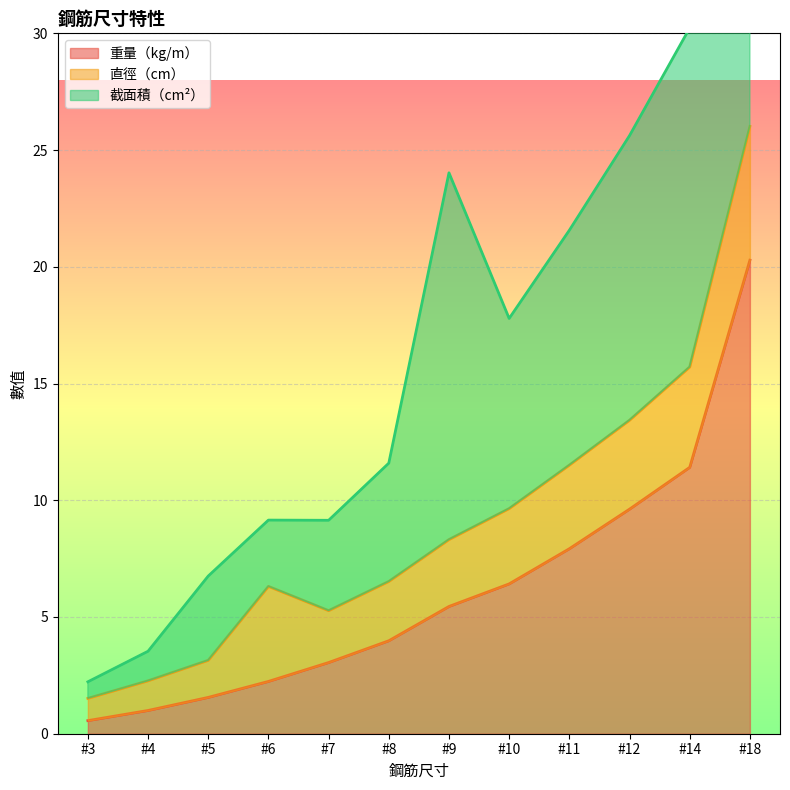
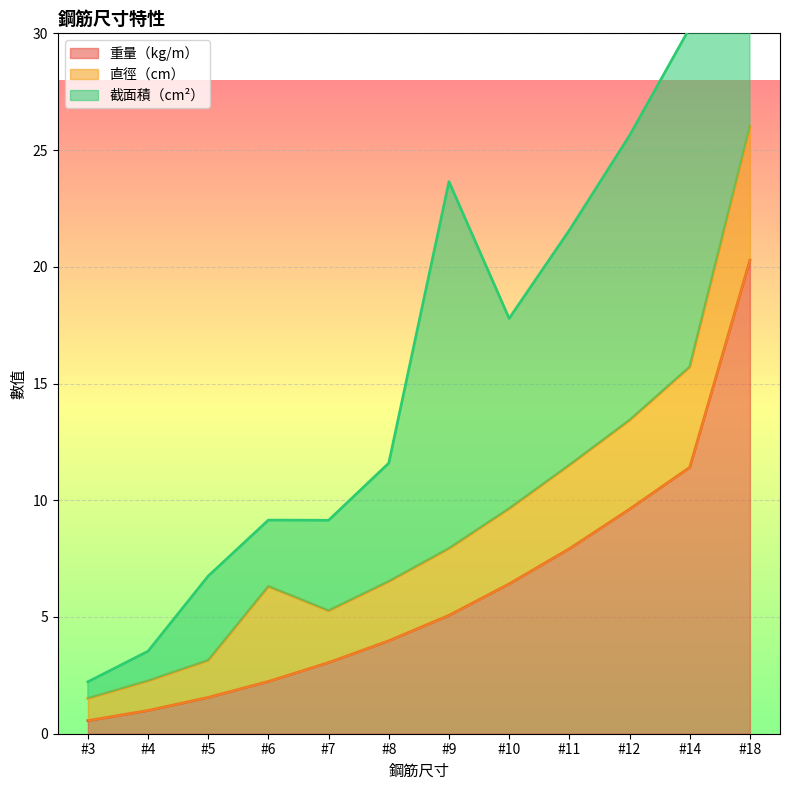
重量（kg/m）, #9: 5.5 -> 5.1
